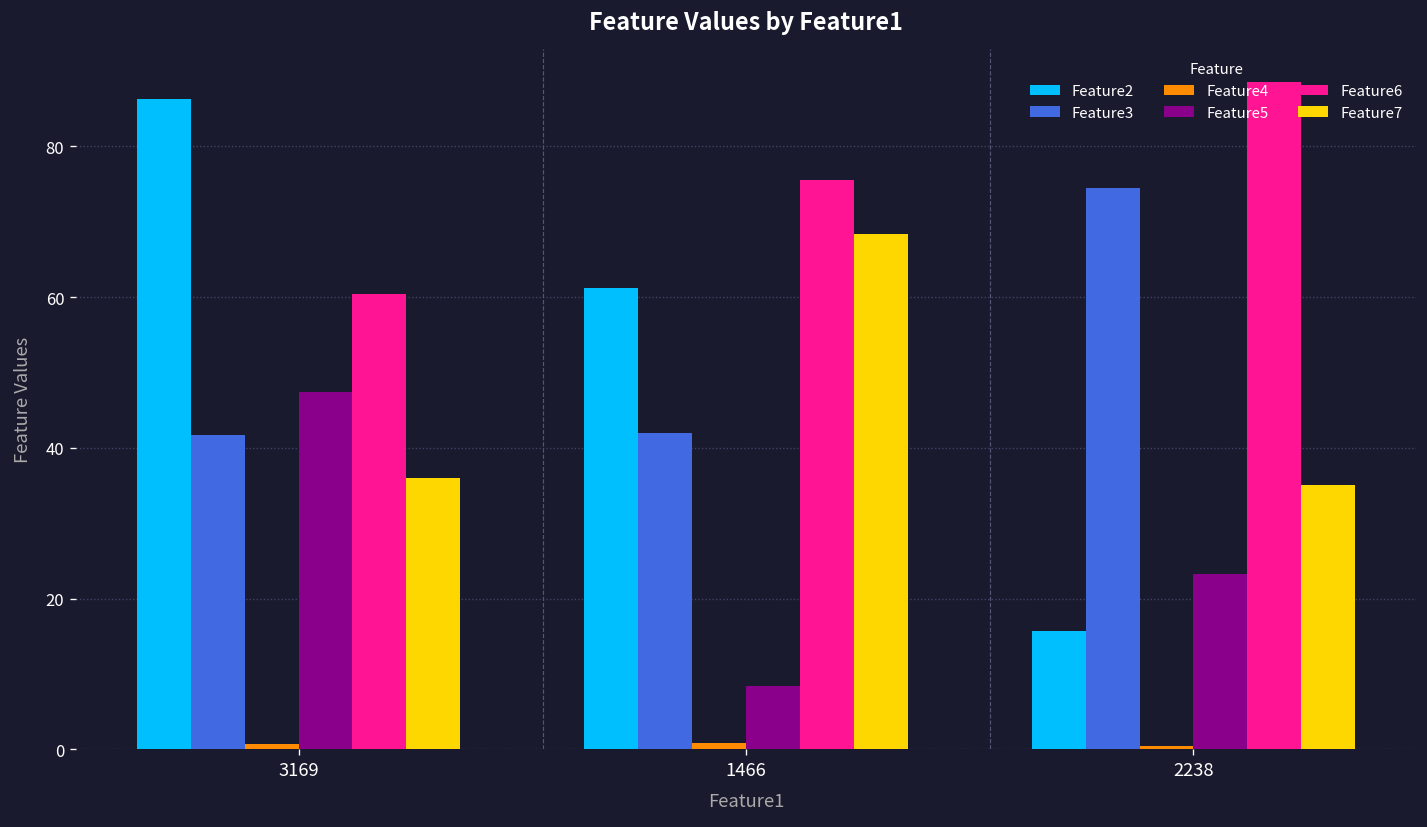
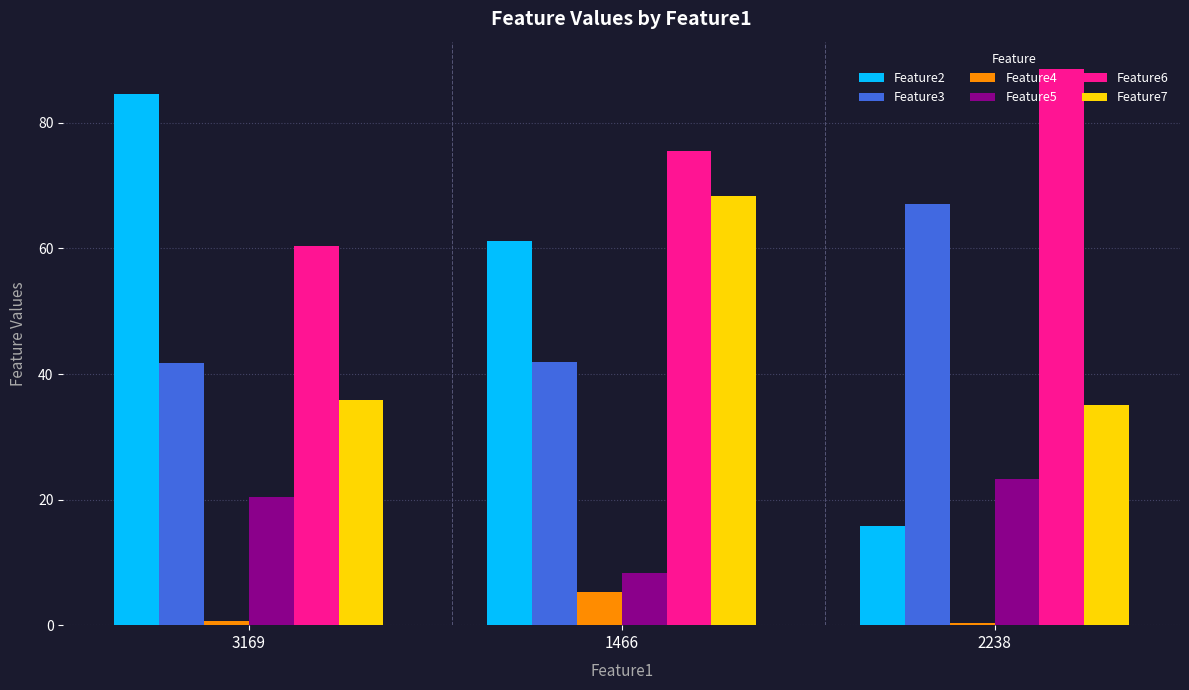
Feature2, 3169: 86 -> 85
Feature5, 3169: 47 -> 20
Feature4, 1466: 1 -> 5
Feature3, 2238: 74 -> 67
